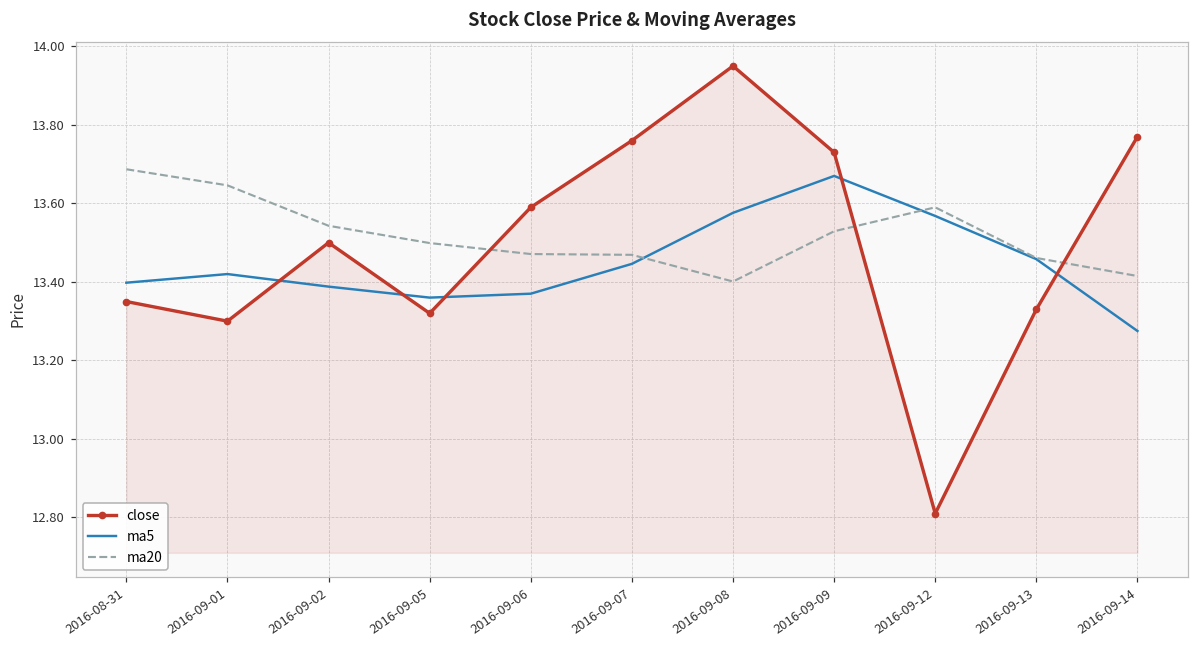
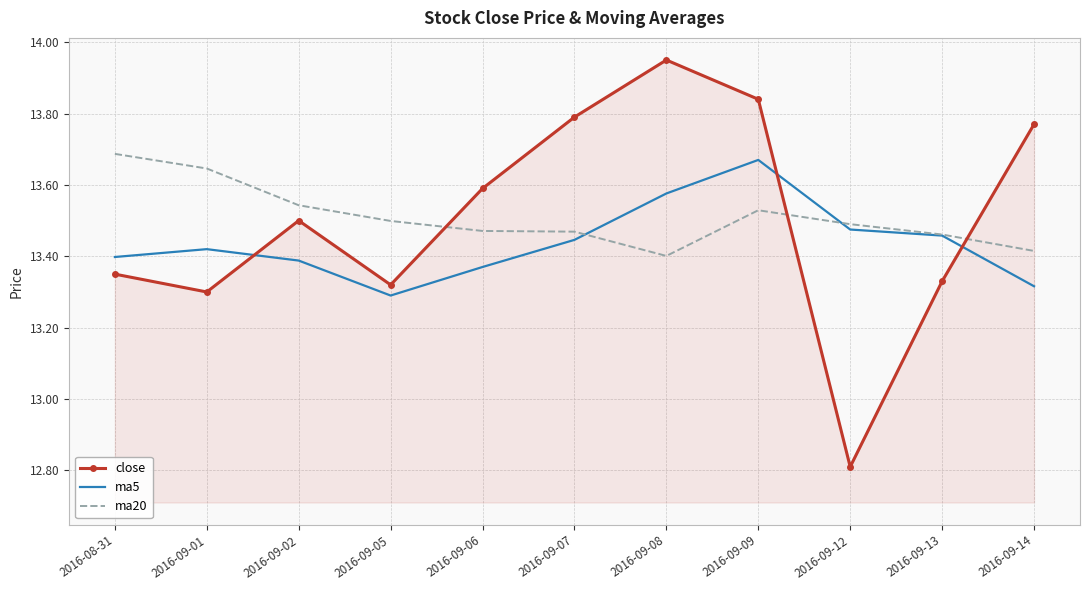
ma5, 2016-09-05: 13.36 -> 13.29
close, 2016-09-07: 13.76 -> 13.79
close, 2016-09-09: 13.73 -> 13.84
ma5, 2016-09-12: 13.57 -> 13.48
ma20, 2016-09-12: 13.59 -> 13.49
ma5, 2016-09-14: 13.28 -> 13.32
